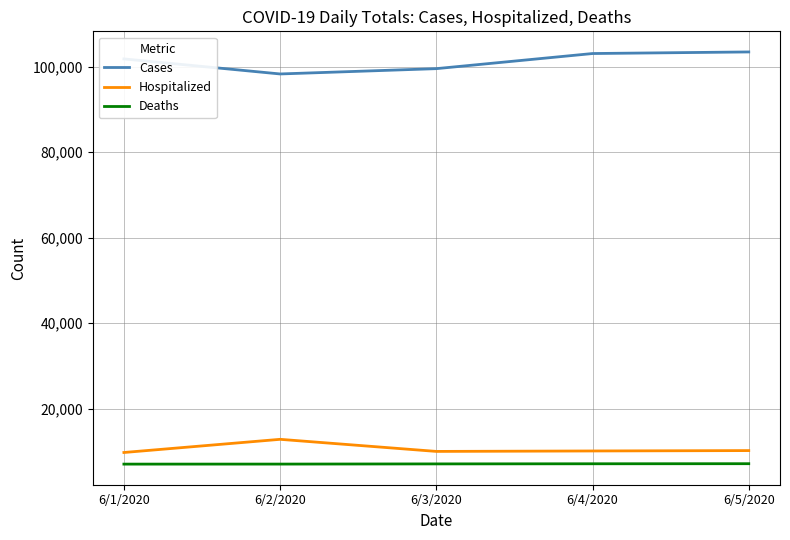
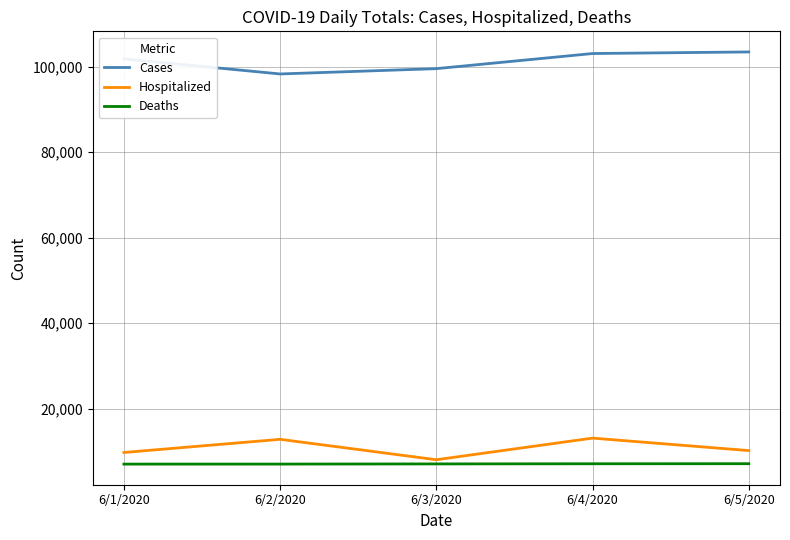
Hospitalized, 6/3/2020: 10,000 -> 8,000
Hospitalized, 6/4/2020: 10,000 -> 13,000
